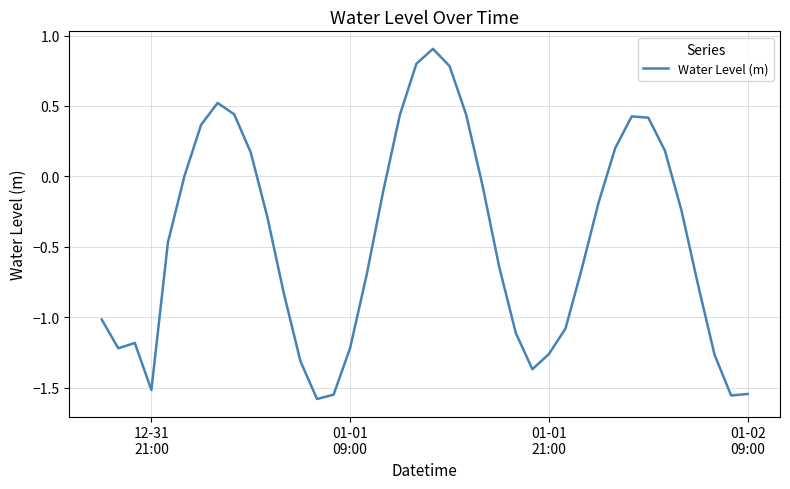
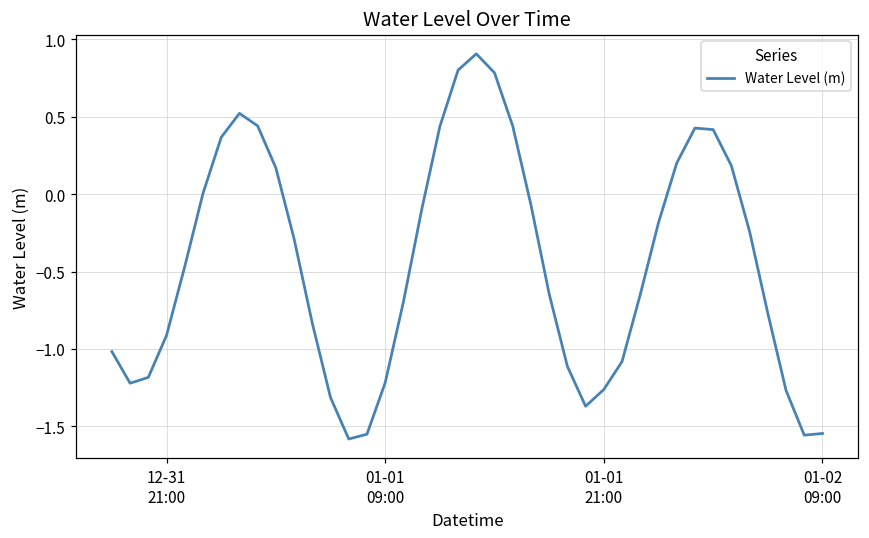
12-31 21:00: -1.52 -> -0.91
